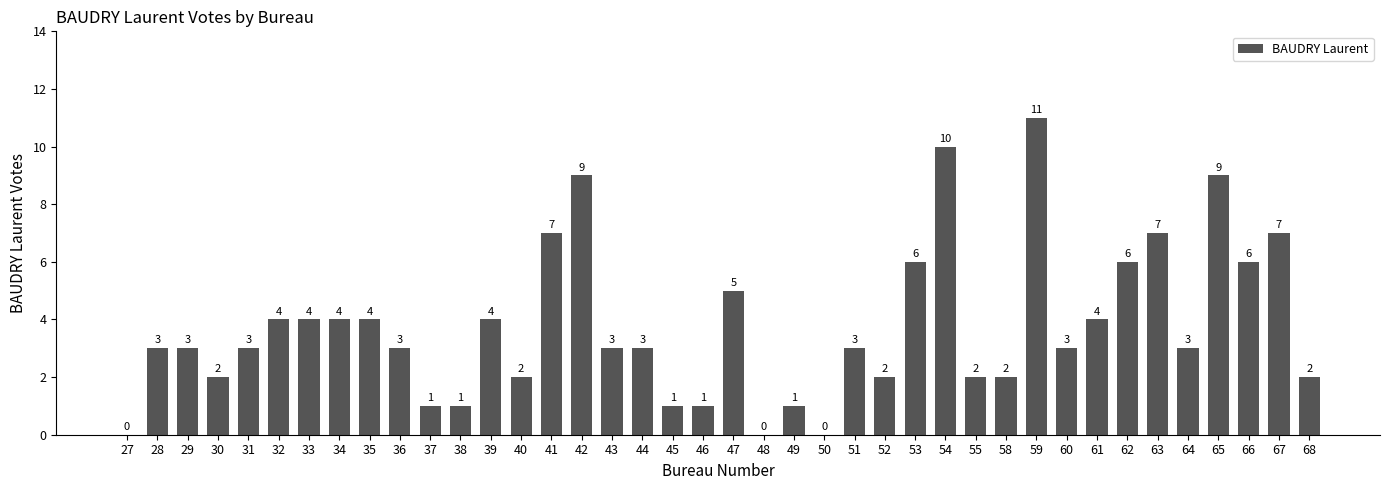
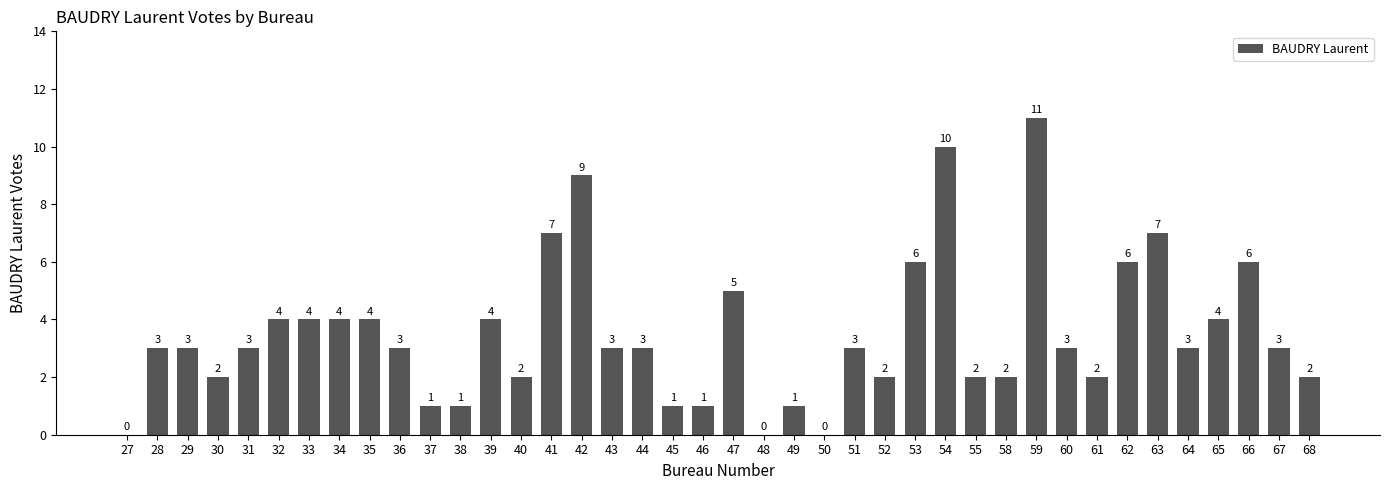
61: 4 -> 2
65: 9 -> 4
67: 7 -> 3
